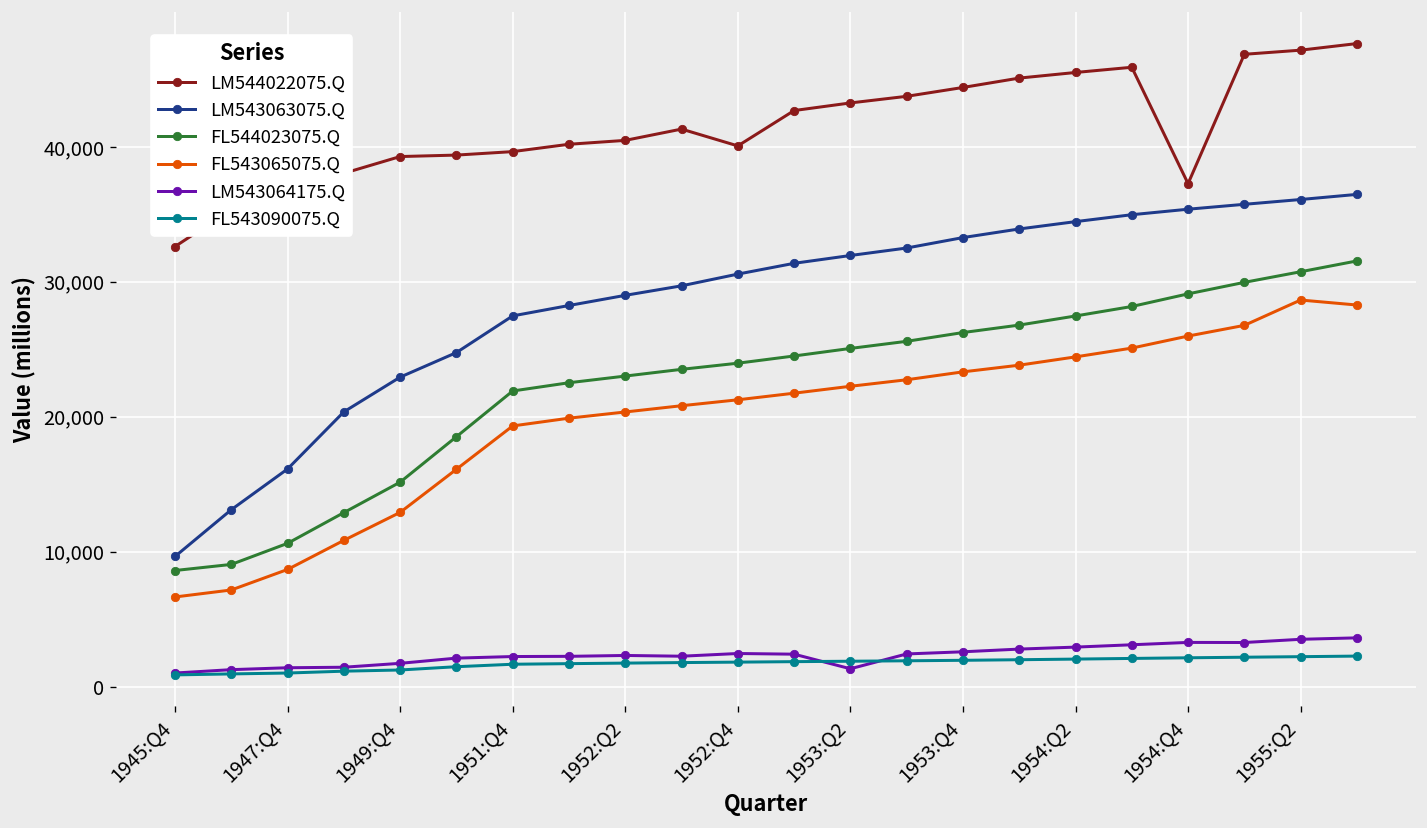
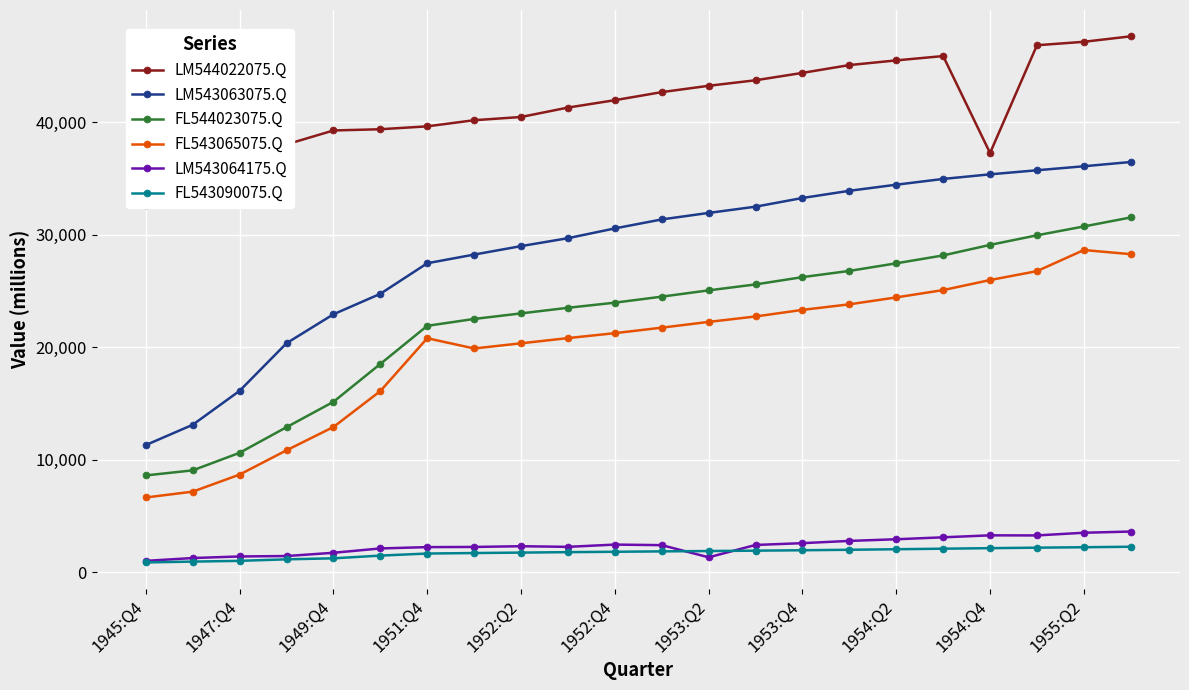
LM543063075.Q, 1945:Q4: 9,600 -> 11,300
FL543065075.Q, 1951:Q4: 19,300 -> 20,800
LM544022075.Q, 1952:Q4: 40,100 -> 42,000
